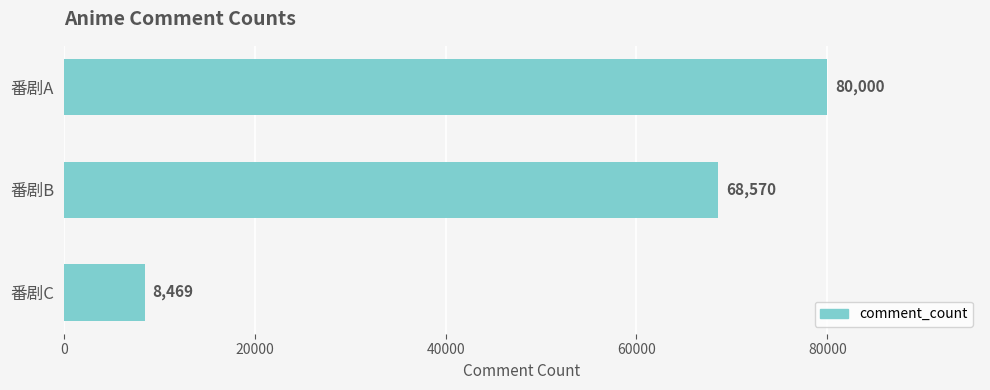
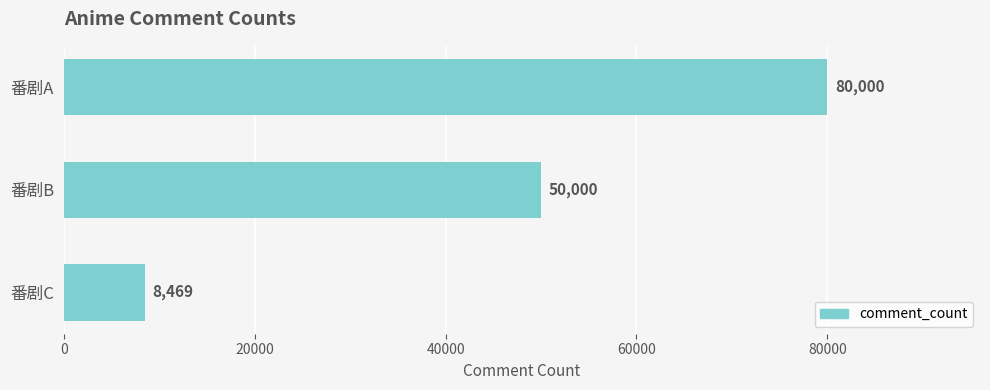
番剧B: 68,570 -> 50,000
